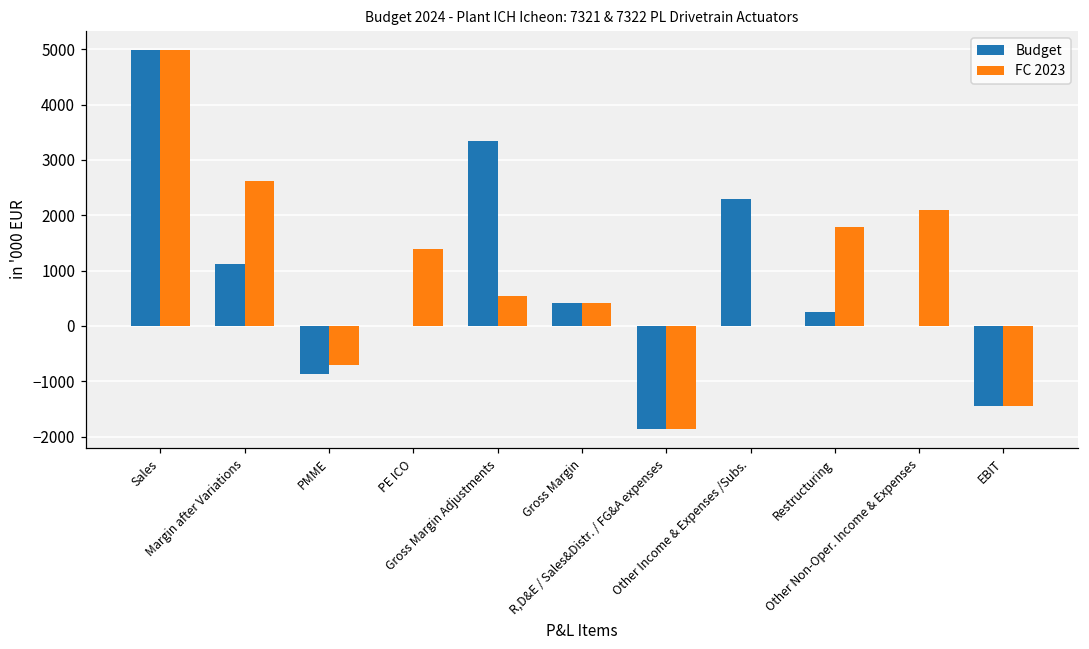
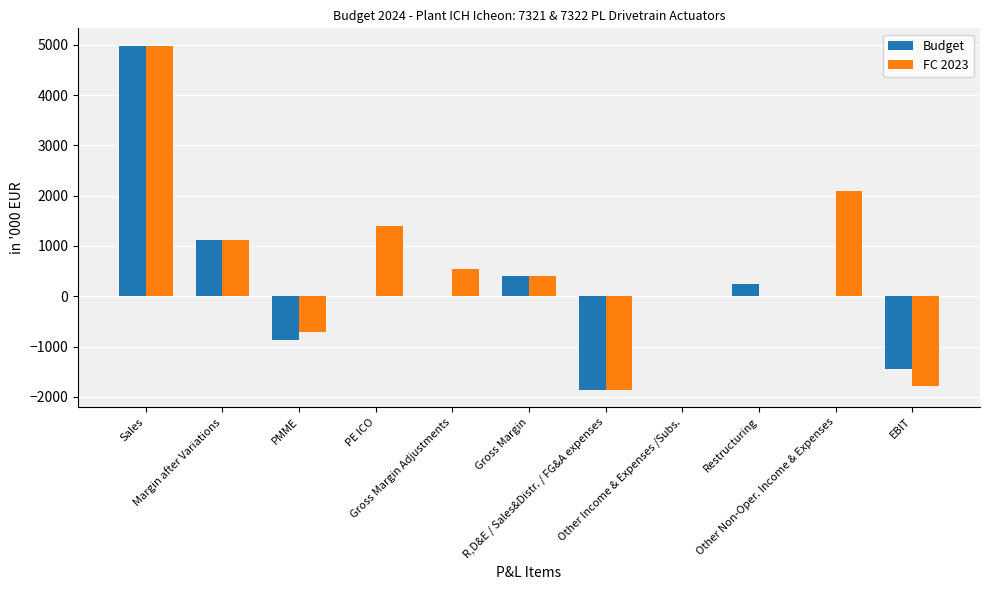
FC 2023, Margin after Variations: 2600 -> 1100
Budget, Gross Margin Adjustments: 3300 -> 0
Budget, Other Income & Expenses /Subs.: 2300 -> 0
FC 2023, Restructuring: 1800 -> 0
FC 2023, EBIT: -1500 -> -1800
